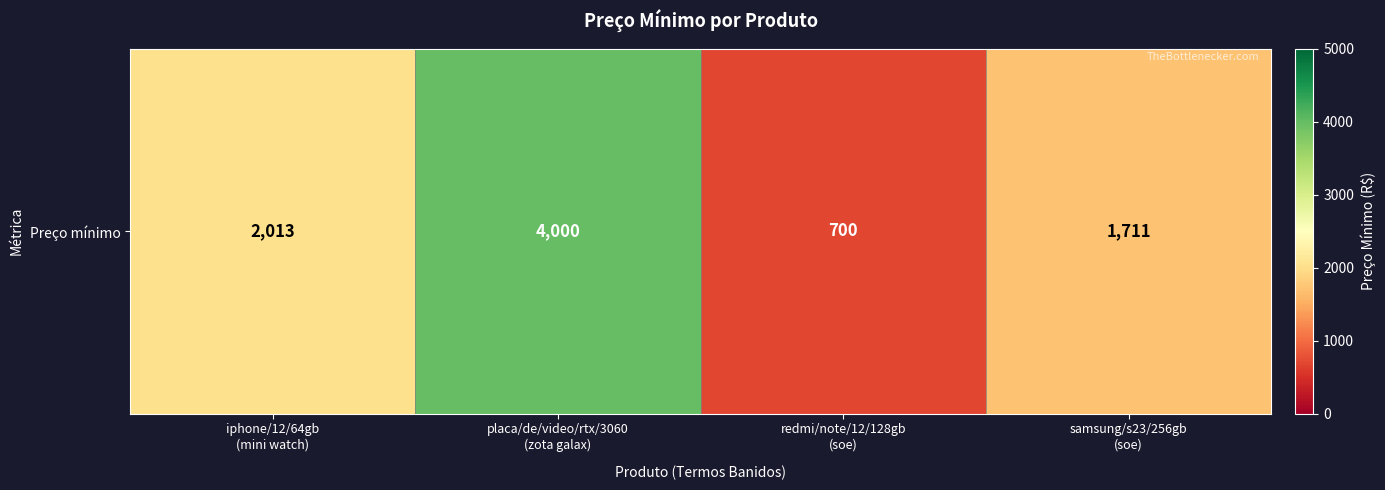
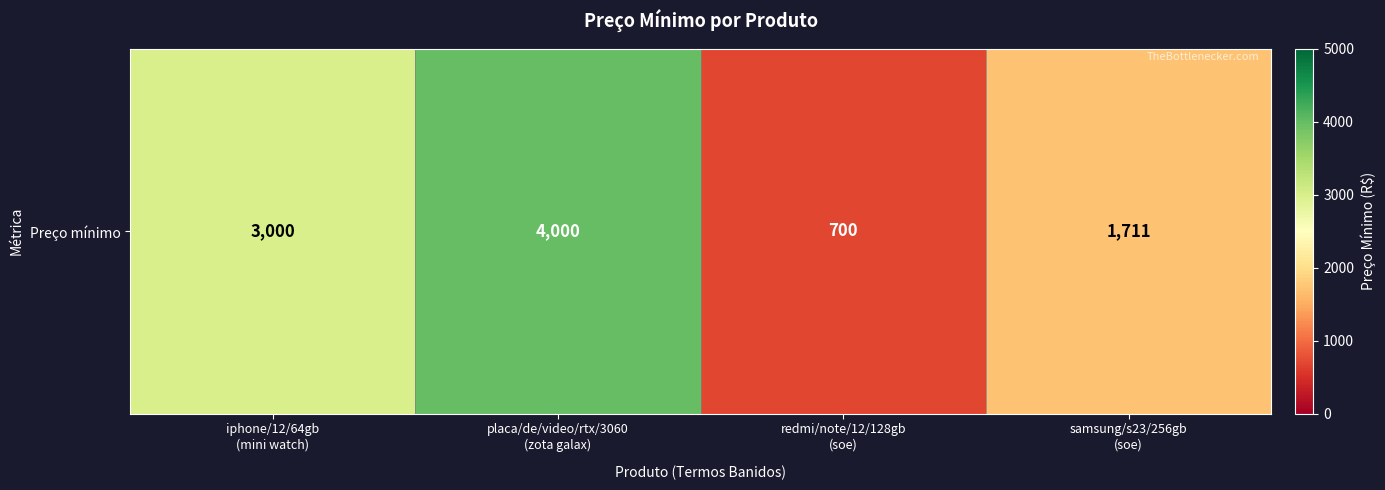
Preço mínimo, iphone/12/64gb (mini watch): 2,013 -> 3,000
